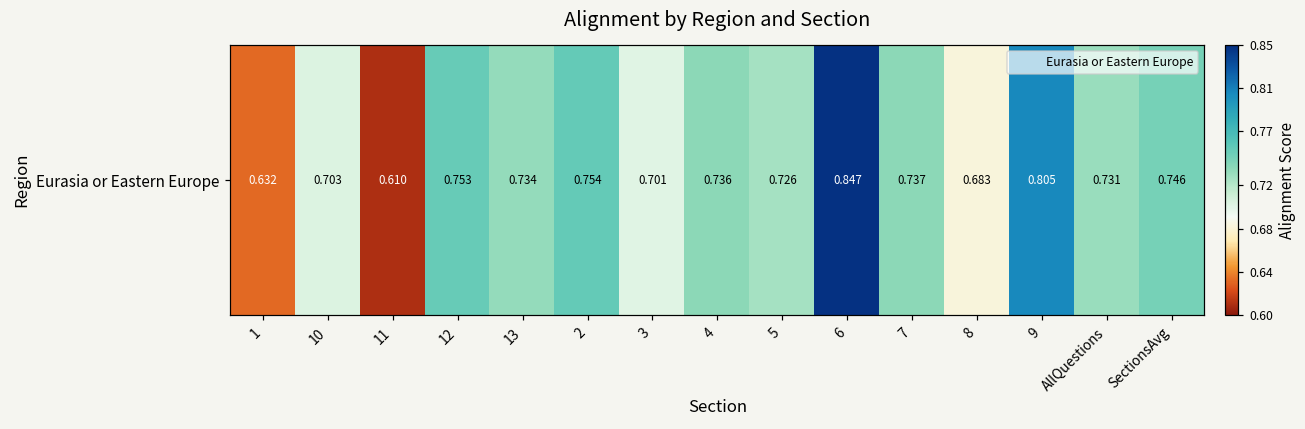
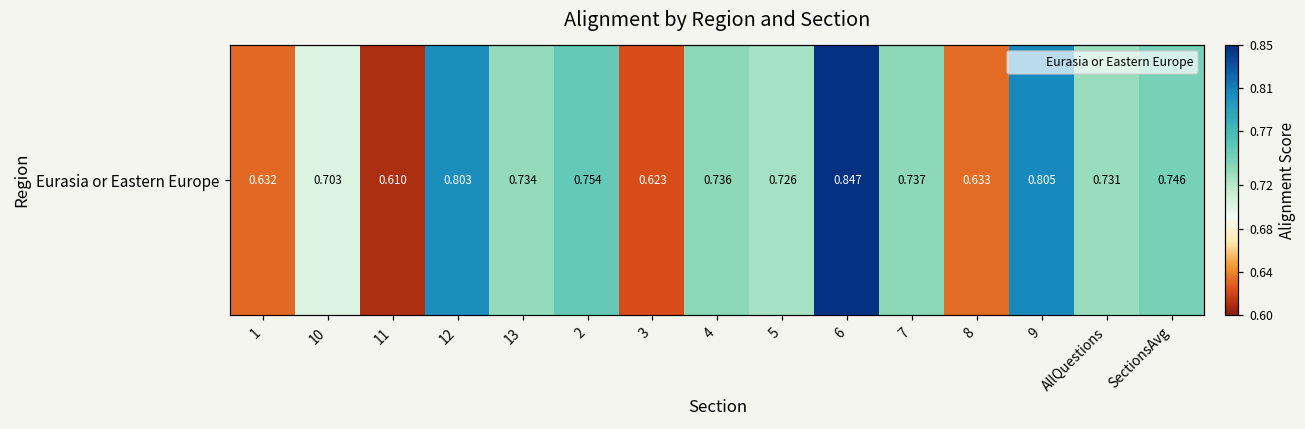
Eurasia or Eastern Europe, 12: 0.753 -> 0.803
Eurasia or Eastern Europe, 3: 0.701 -> 0.623
Eurasia or Eastern Europe, 8: 0.683 -> 0.633
